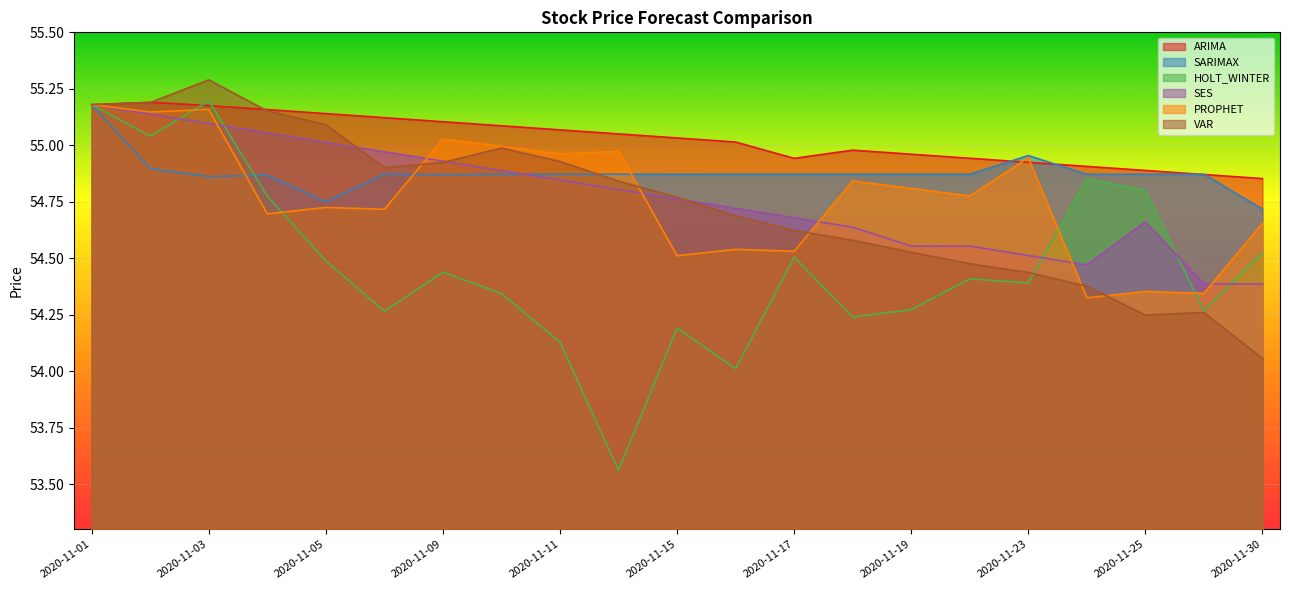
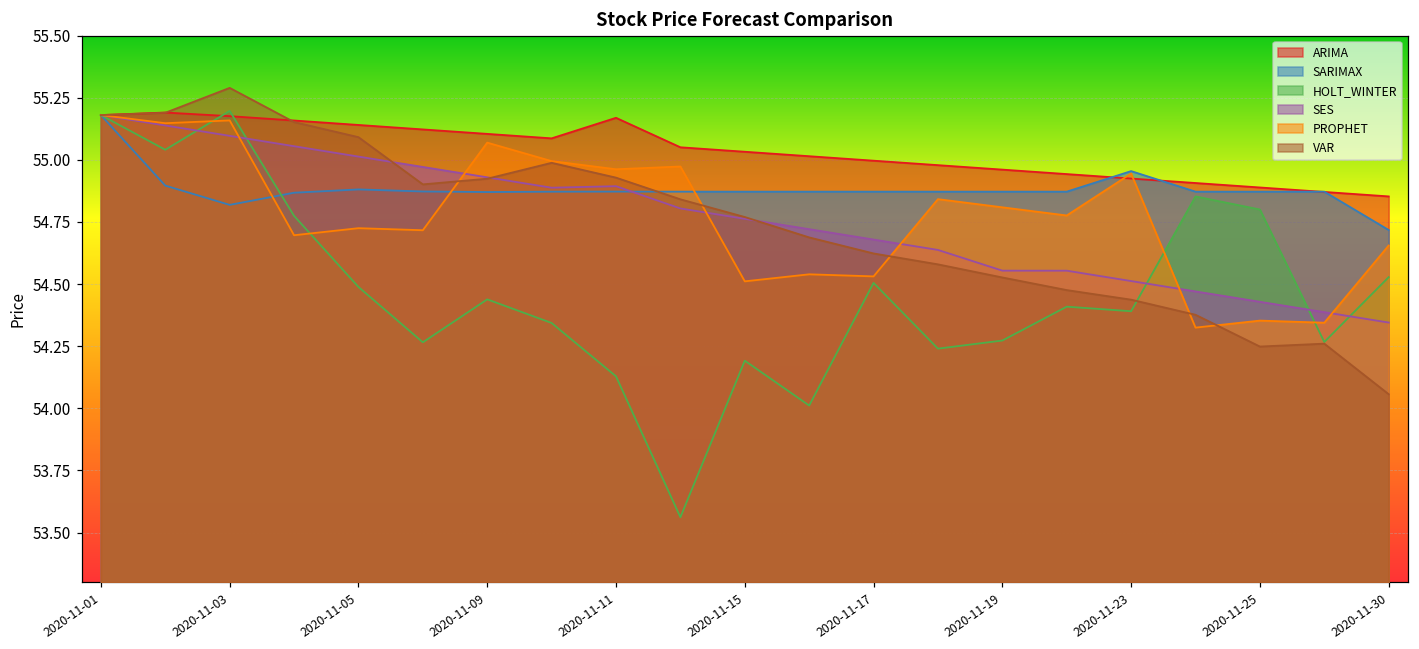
SARIMAX, 2020-11-03: 54.86 -> 54.82
SARIMAX, 2020-11-05: 54.75 -> 54.88
PROPHET, 2020-11-09: 55.03 -> 55.07
ARIMA, 2020-11-11: 55.07 -> 55.17
SES, 2020-11-11: 54.85 -> 54.89
ARIMA, 2020-11-17: 54.94 -> 55.00
SES, 2020-11-25: 54.66 -> 54.43
SES, 2020-11-30: 54.39 -> 54.35
